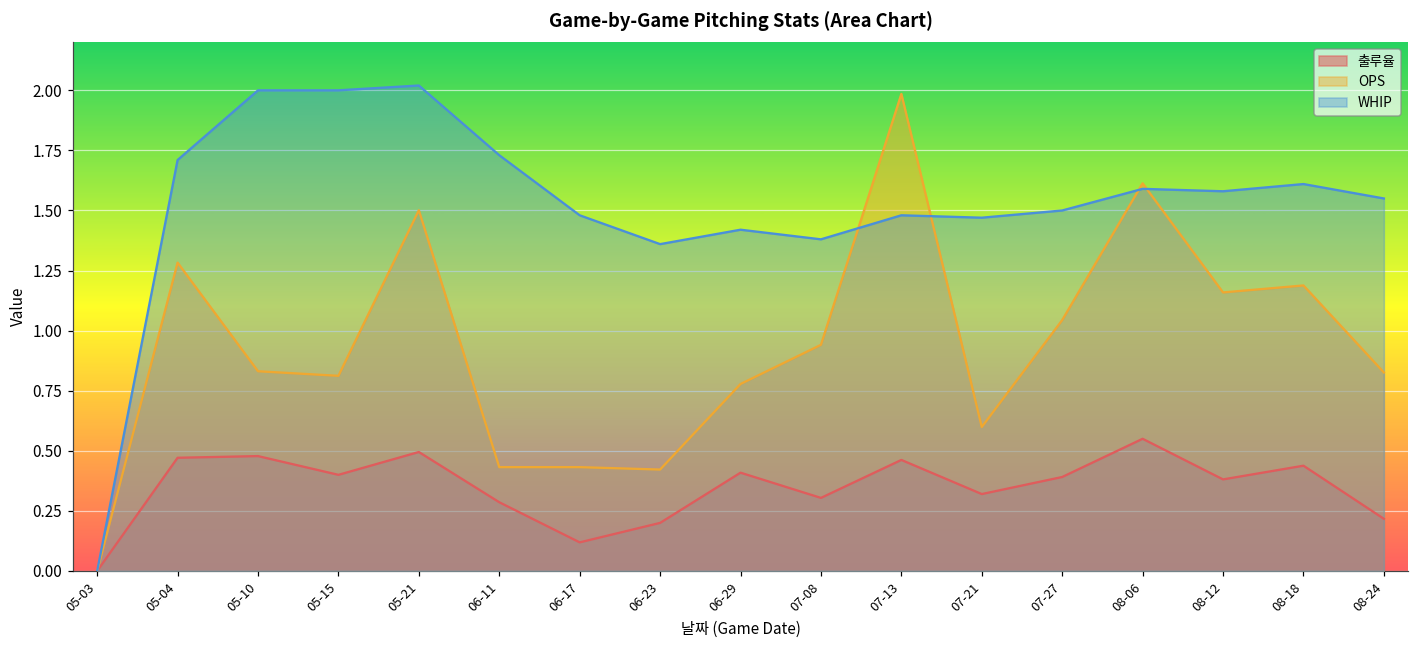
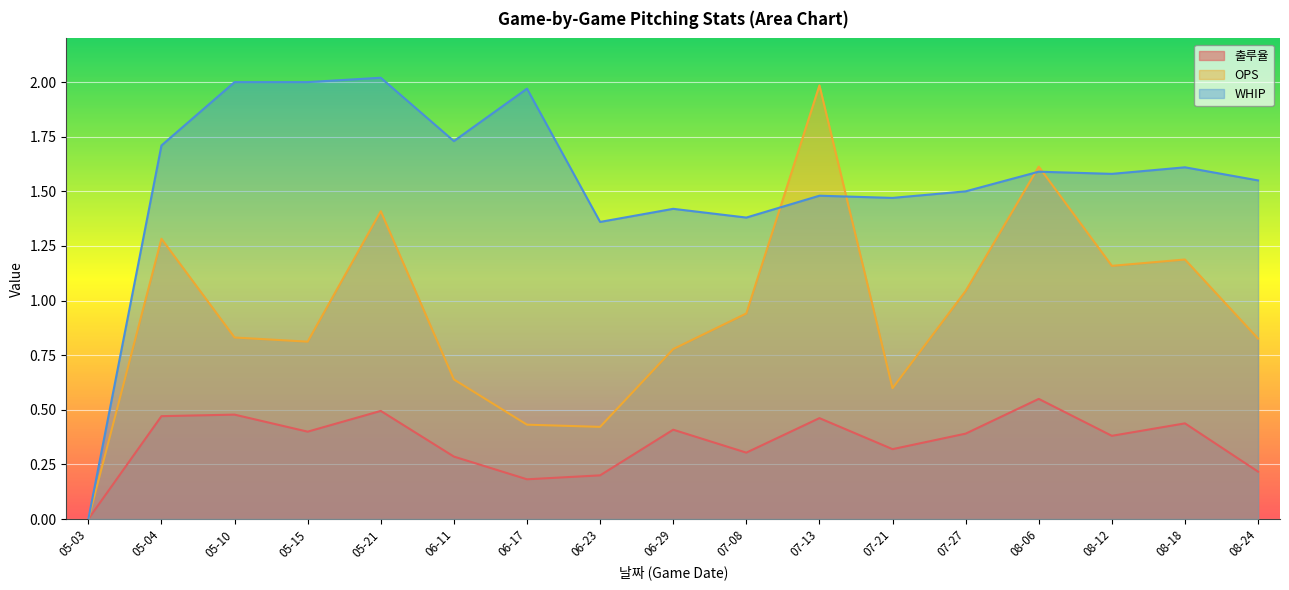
OPS, 05-21: 1.50 -> 1.41
OPS, 06-11: 0.43 -> 0.64
출루율, 06-17: 0.12 -> 0.18
WHIP, 06-17: 1.48 -> 1.97
